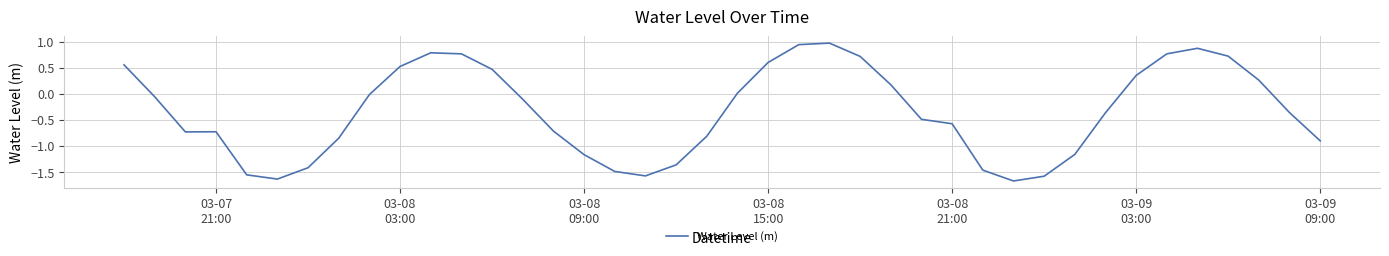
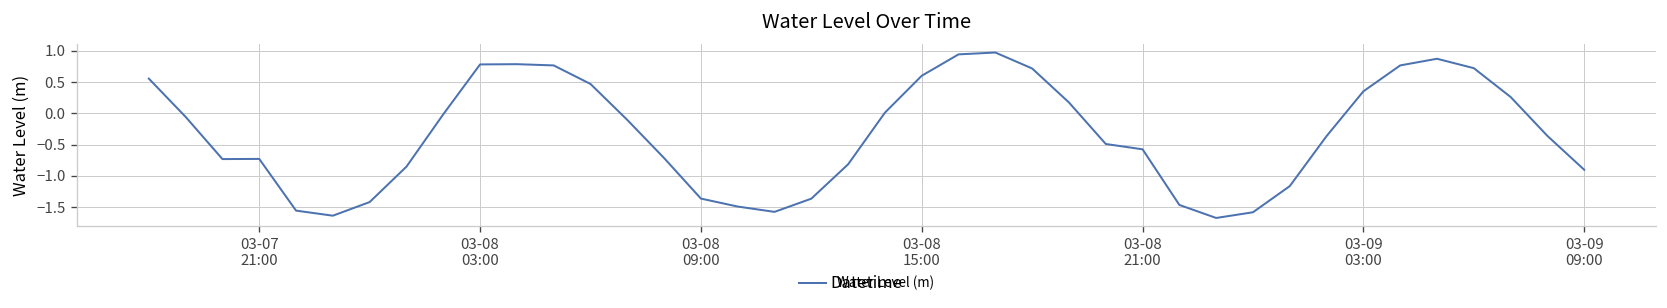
03-08 03:00: 0.5 -> 0.8
03-08 09:00: -1.2 -> -1.4
